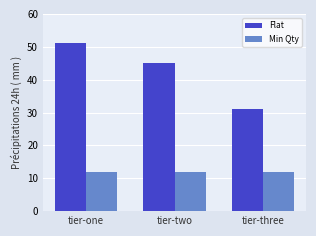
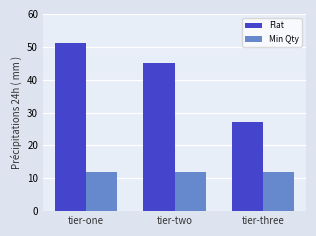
Flat, tier-three: 31 -> 27
